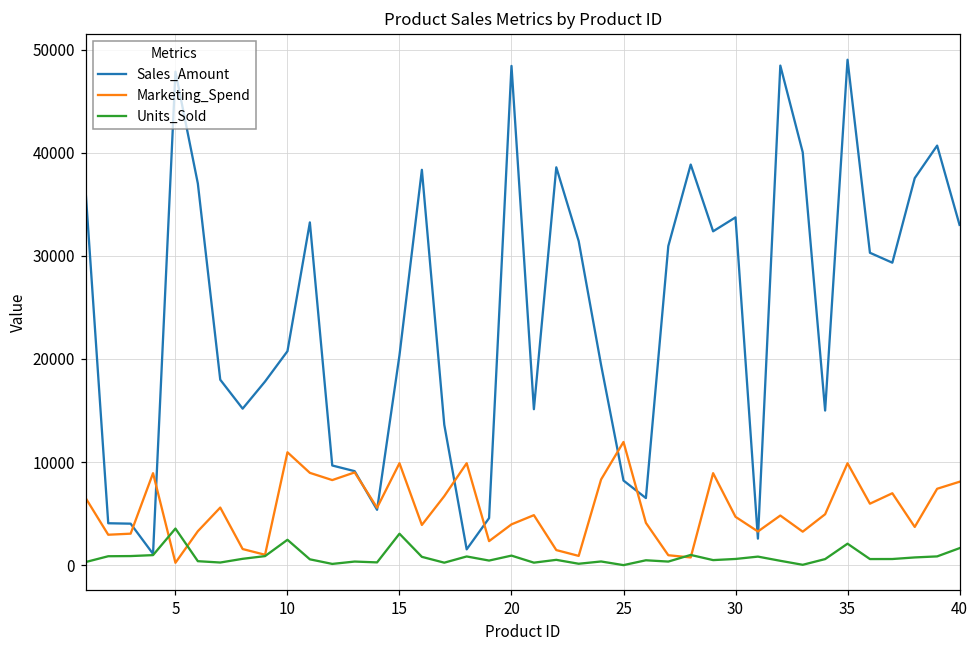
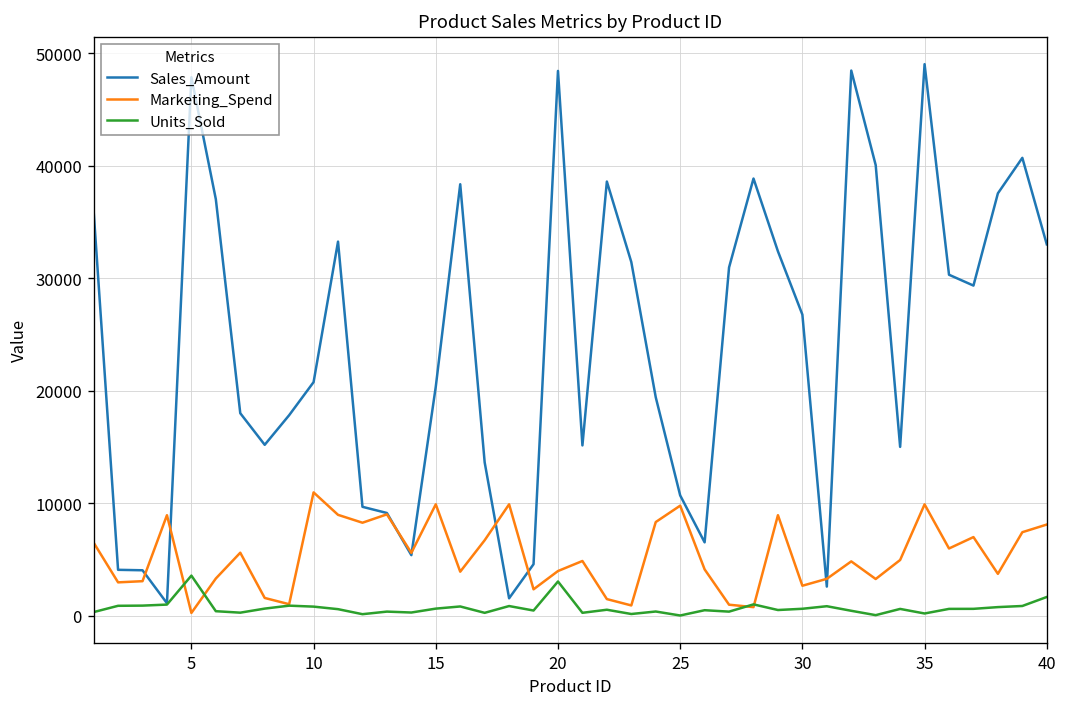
Units_Sold, 10: 2000 -> 1000
Units_Sold, 15: 3000 -> 1000
Units_Sold, 20: 1000 -> 3000
Sales_Amount, 25: 8000 -> 11000
Marketing_Spend, 25: 12000 -> 10000
Sales_Amount, 30: 34000 -> 27000
Marketing_Spend, 30: 5000 -> 3000
Units_Sold, 35: 2000 -> 0
